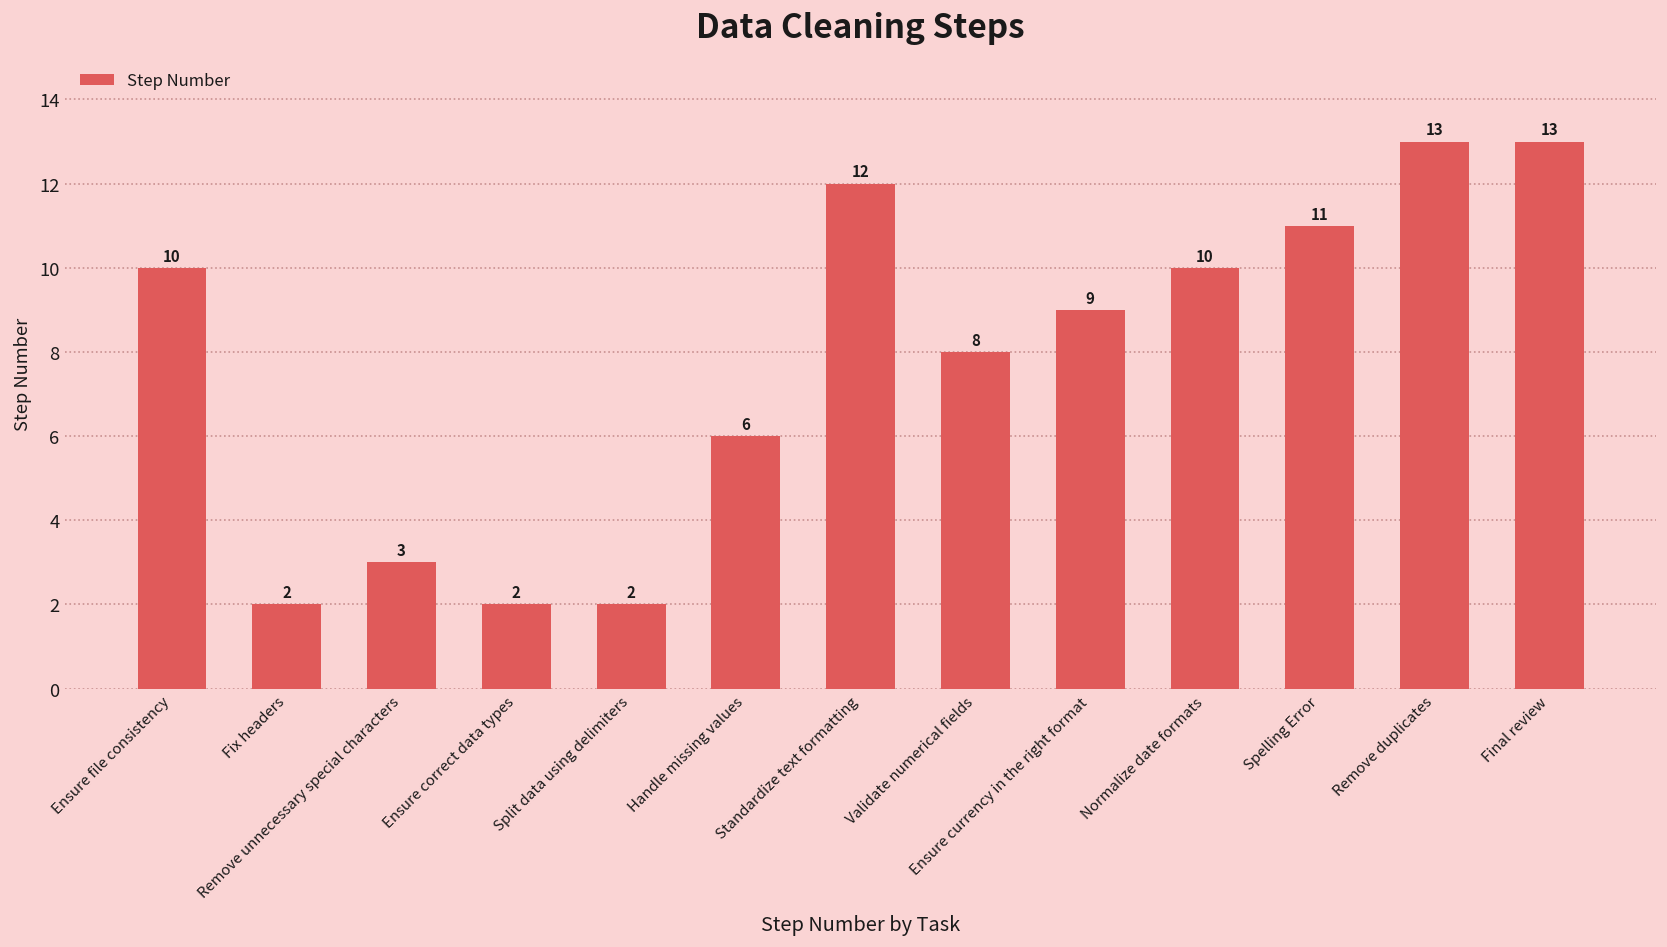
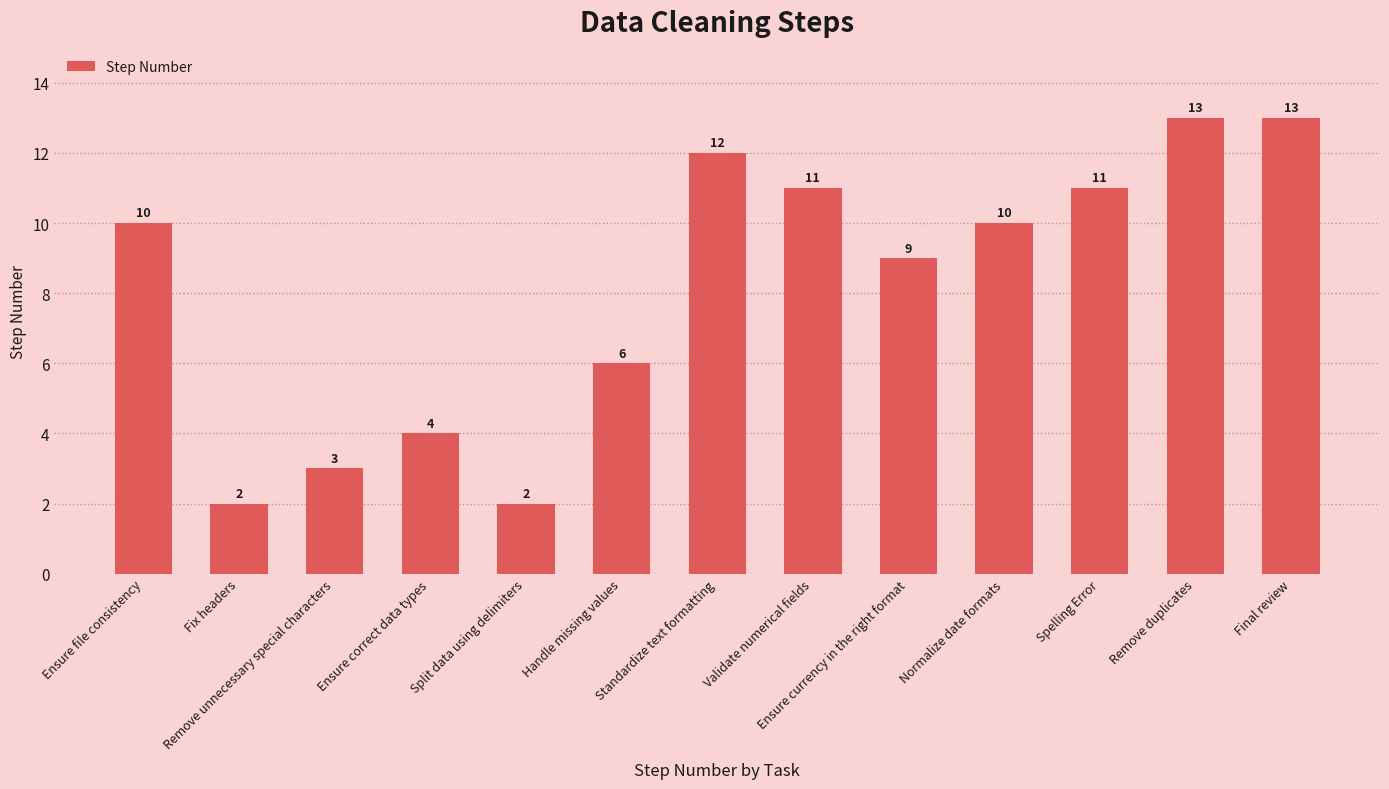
Ensure correct data types: 2 -> 4
Validate numerical fields: 8 -> 11
